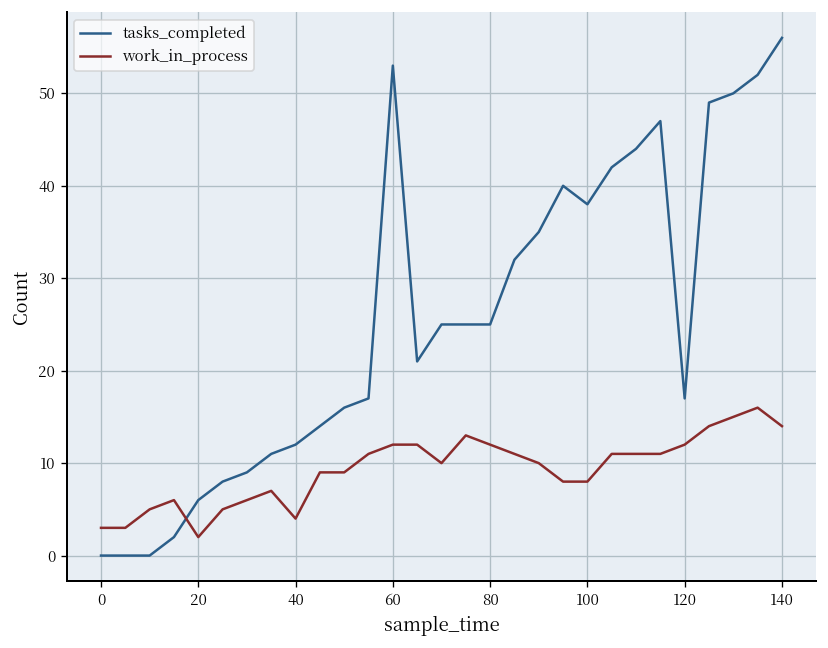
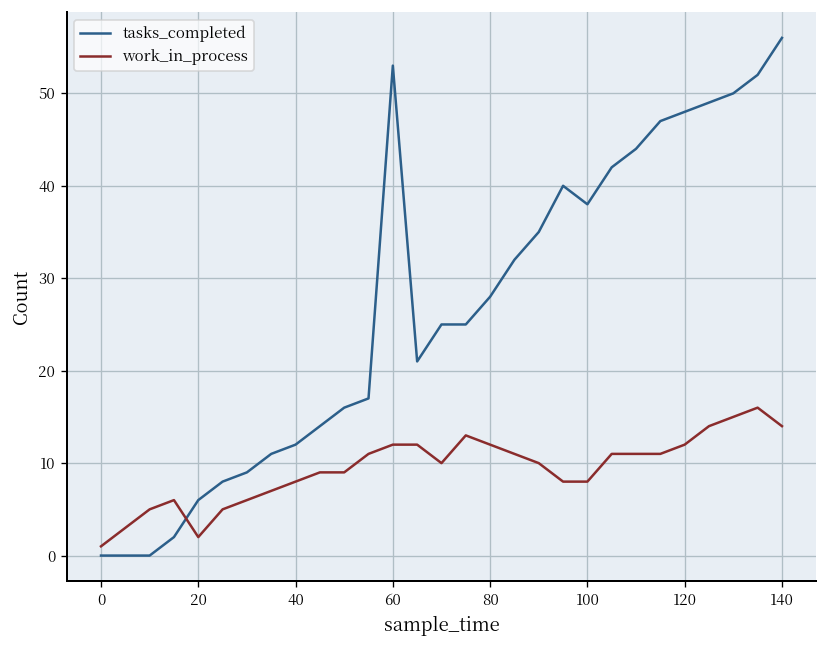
work_in_process, 0: 3 -> 1
work_in_process, 40: 4 -> 8
tasks_completed, 80: 25 -> 28
tasks_completed, 120: 17 -> 48
